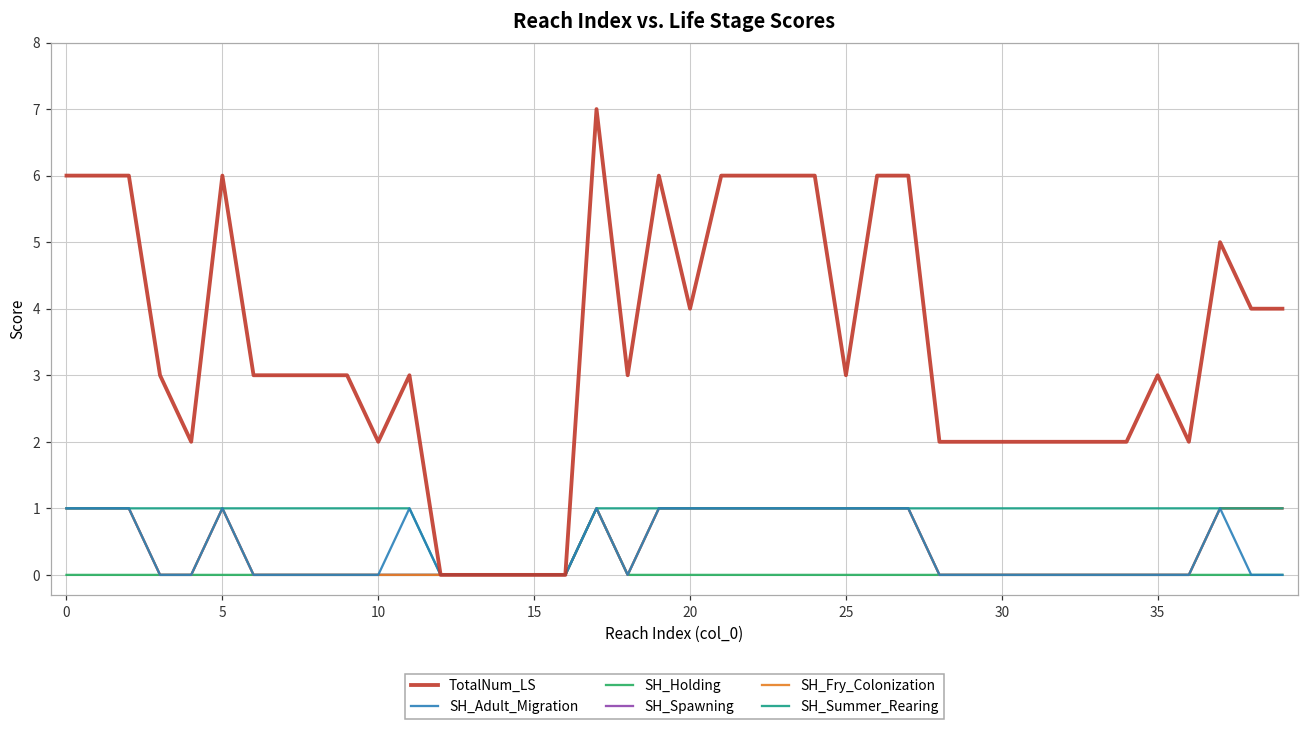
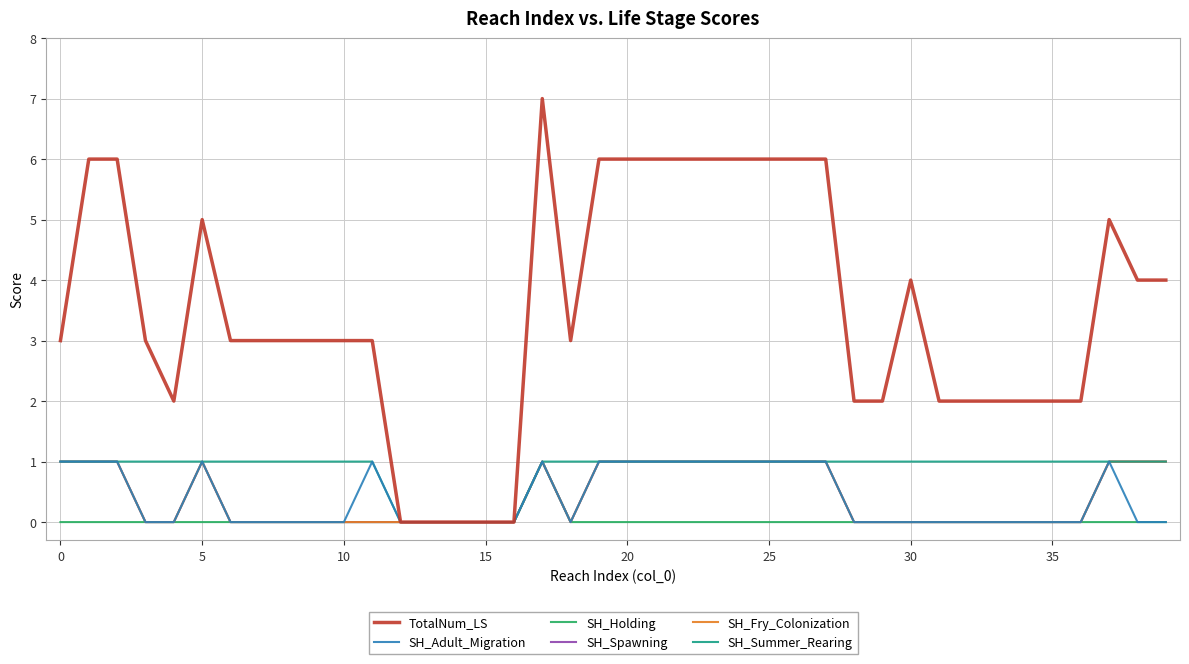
TotalNum_LS, 0: 6 -> 3
TotalNum_LS, 5: 6 -> 5
TotalNum_LS, 10: 2 -> 3
TotalNum_LS, 20: 4 -> 6
TotalNum_LS, 25: 3 -> 6
TotalNum_LS, 30: 2 -> 4
TotalNum_LS, 35: 3 -> 2
